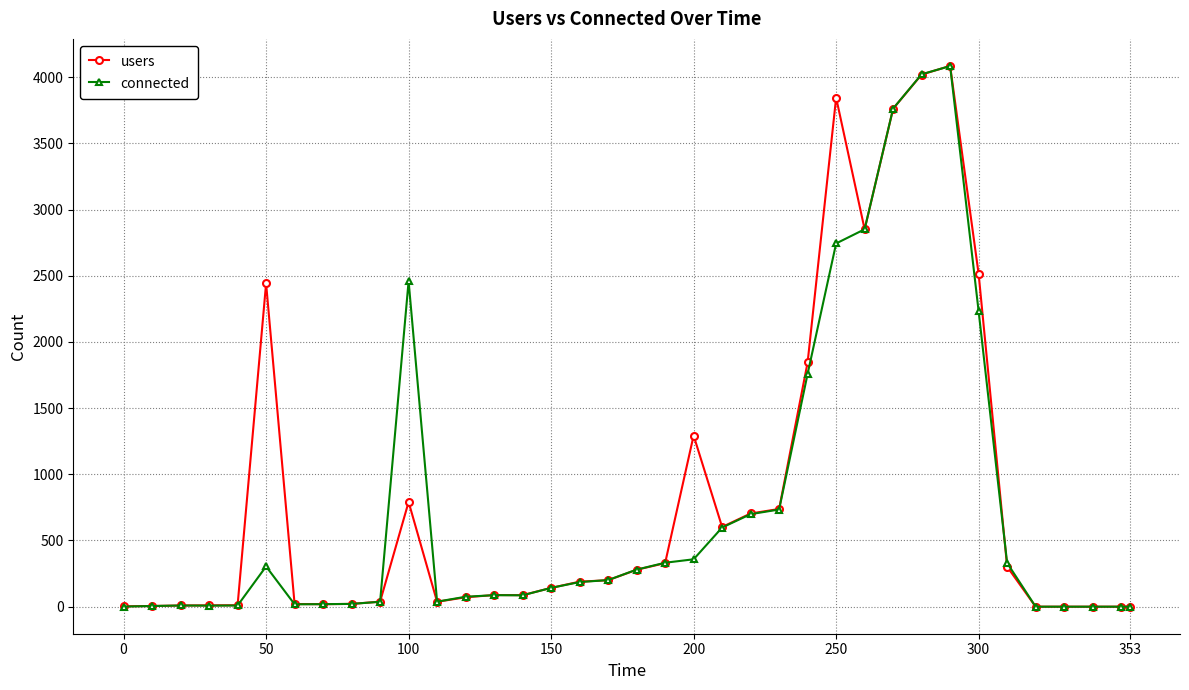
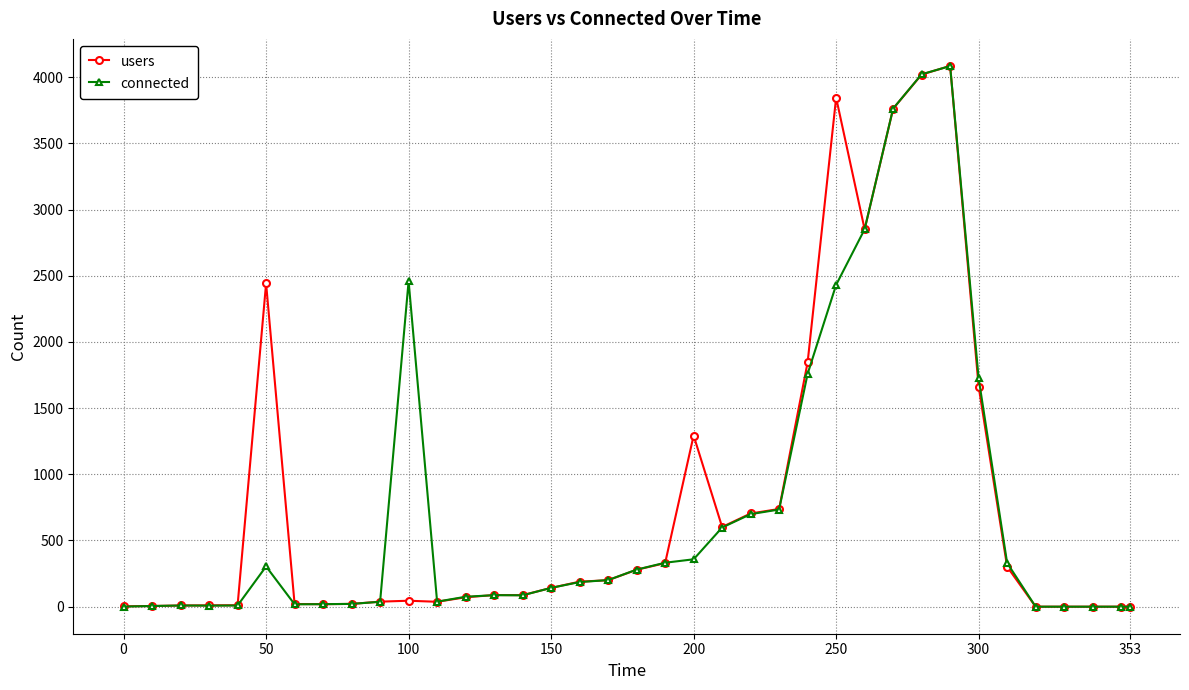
users, 100: 790 -> 50
connected, 250: 2740 -> 2430
users, 300: 2510 -> 1660
connected, 300: 2230 -> 1730
